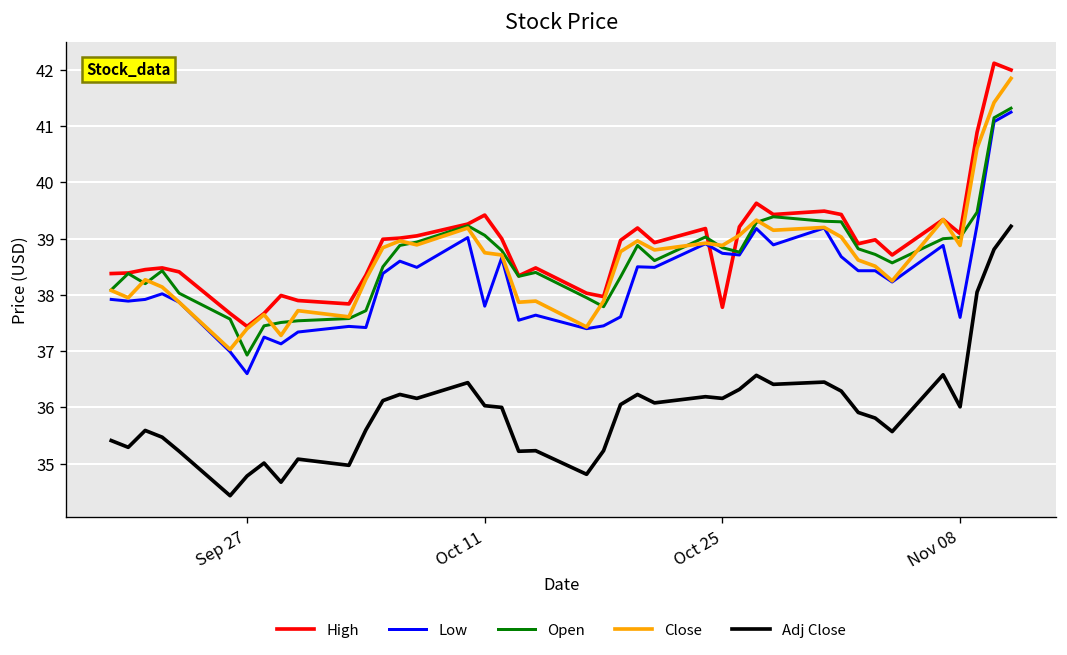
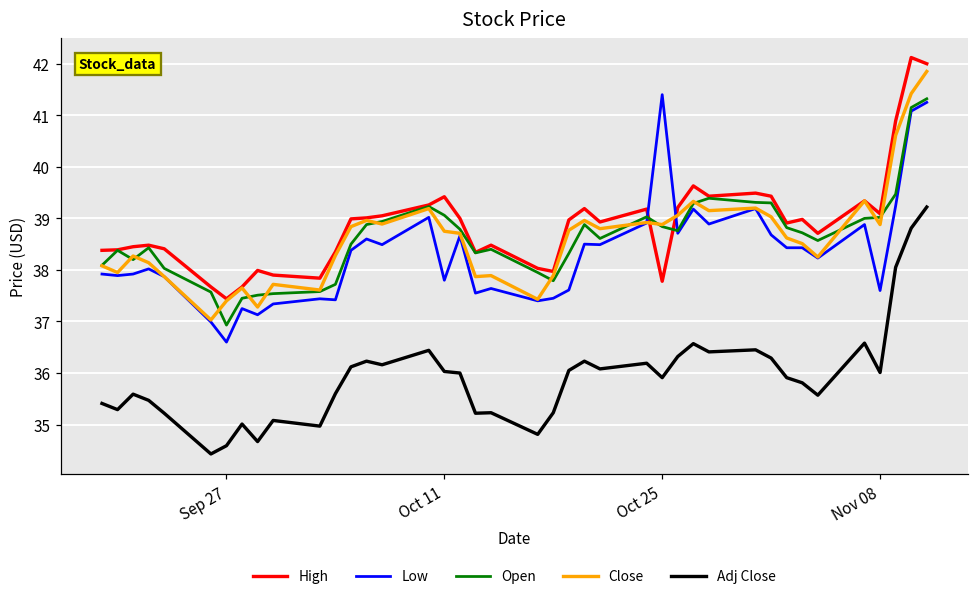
Adj Close, Sep 27: 34.8 -> 34.6
Low, Oct 25: 38.7 -> 41.4
Adj Close, Oct 25: 36.2 -> 35.9
